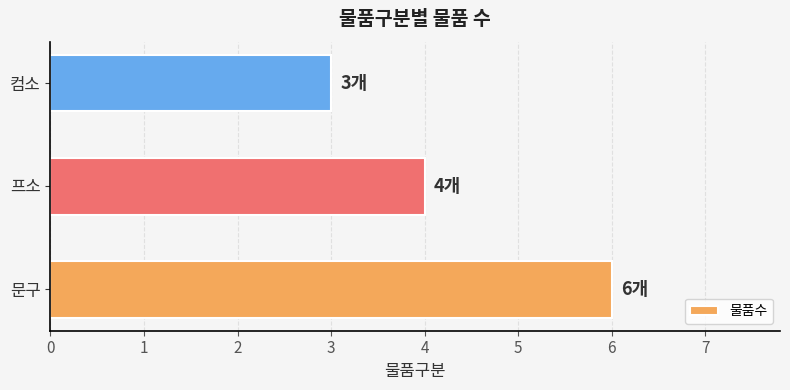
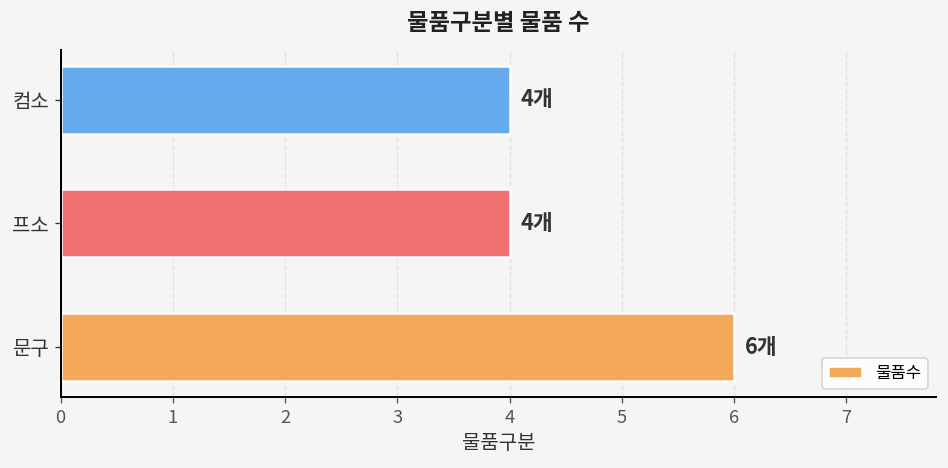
컴소: 3개 -> 4개
